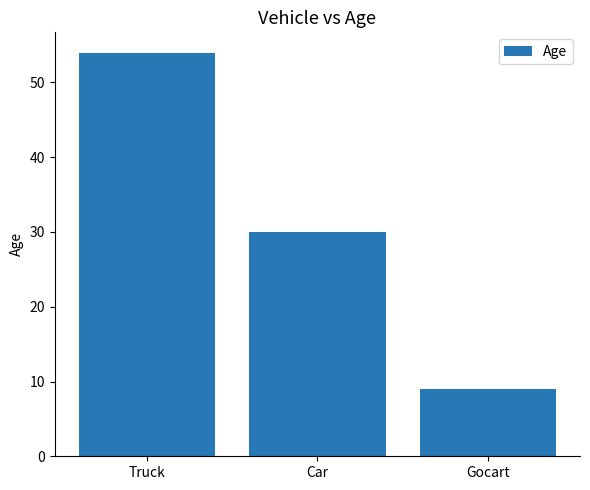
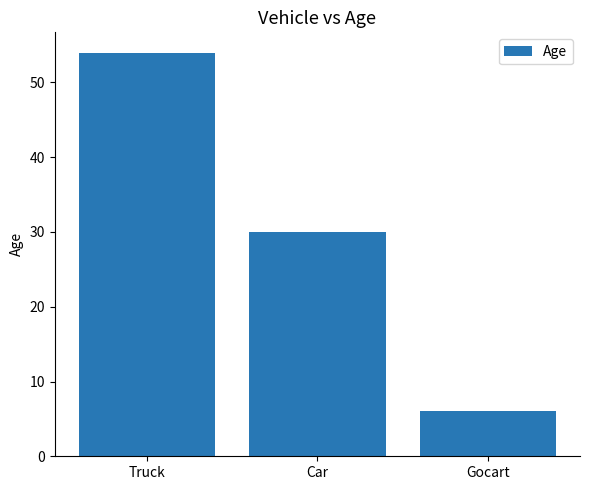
Gocart: 9 -> 6
